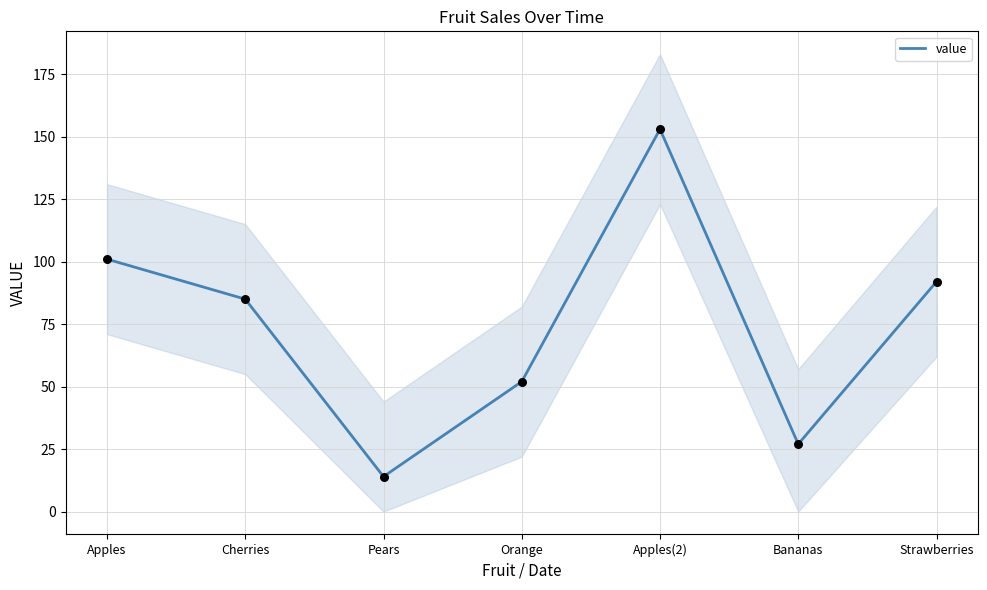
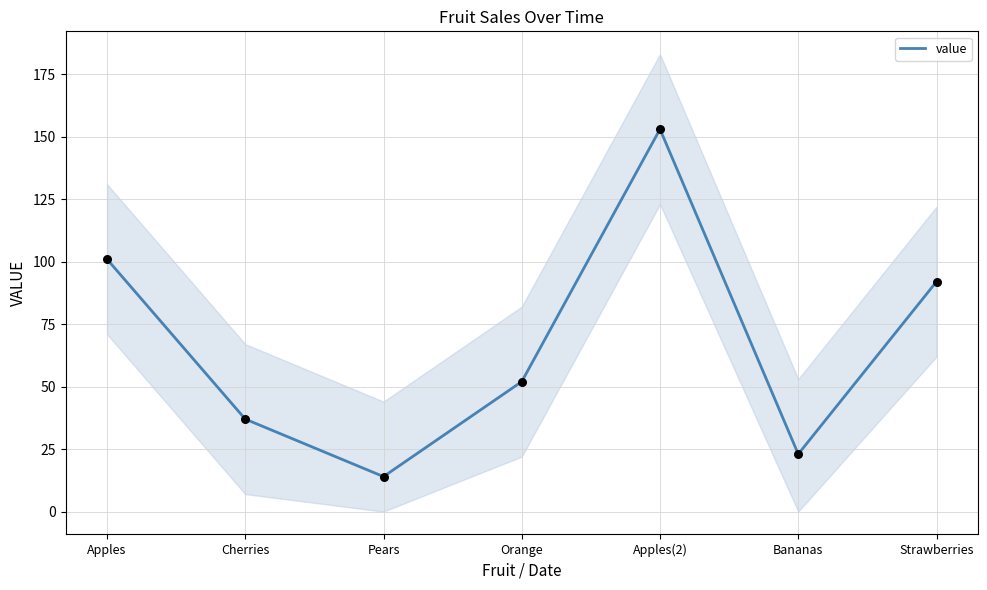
value, Cherries: 85 -> 37
value, Bananas: 27 -> 23
